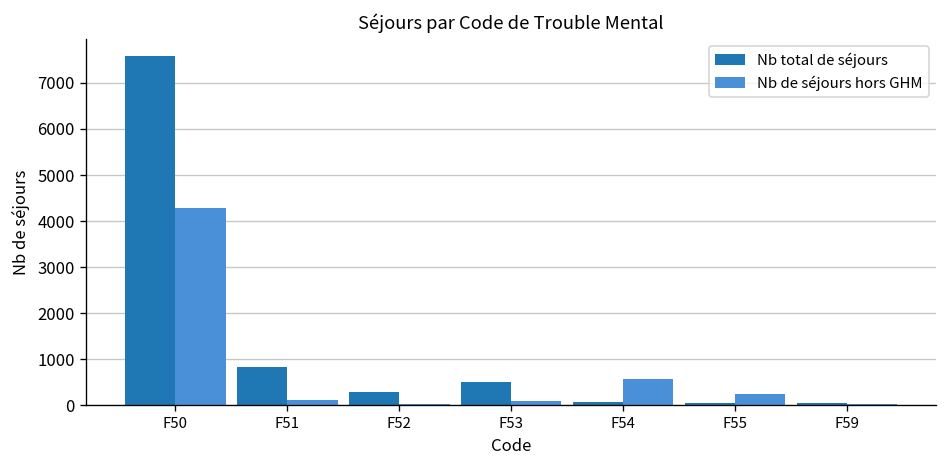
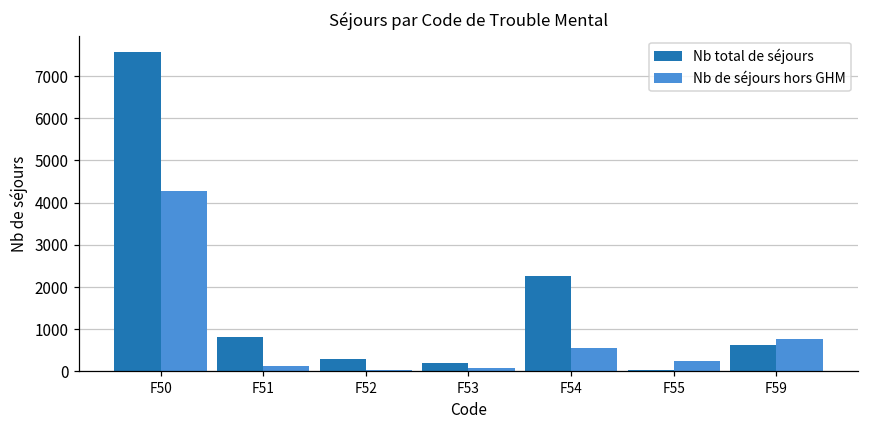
Nb total de séjours, F53: 500 -> 200
Nb total de séjours, F54: 100 -> 2300
Nb total de séjours, F59: 100 -> 600
Nb de séjours hors GHM, F59: 0 -> 800
